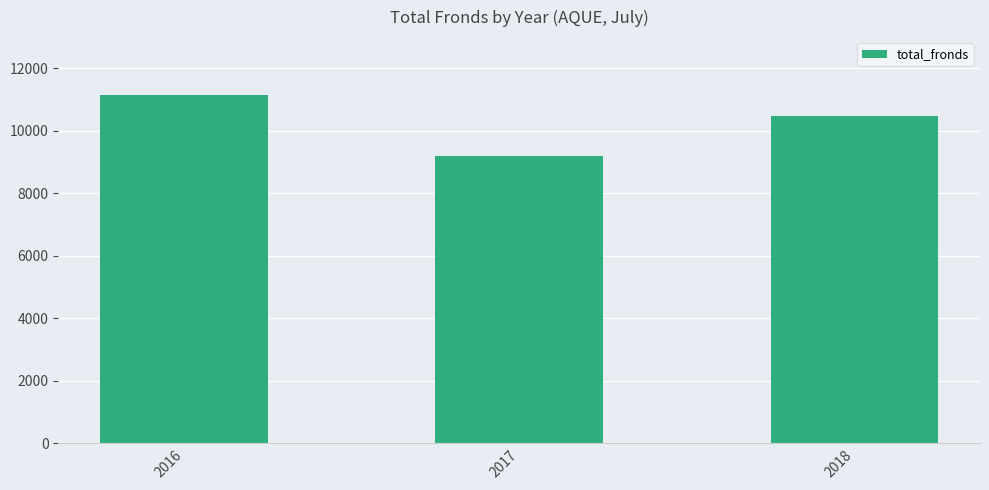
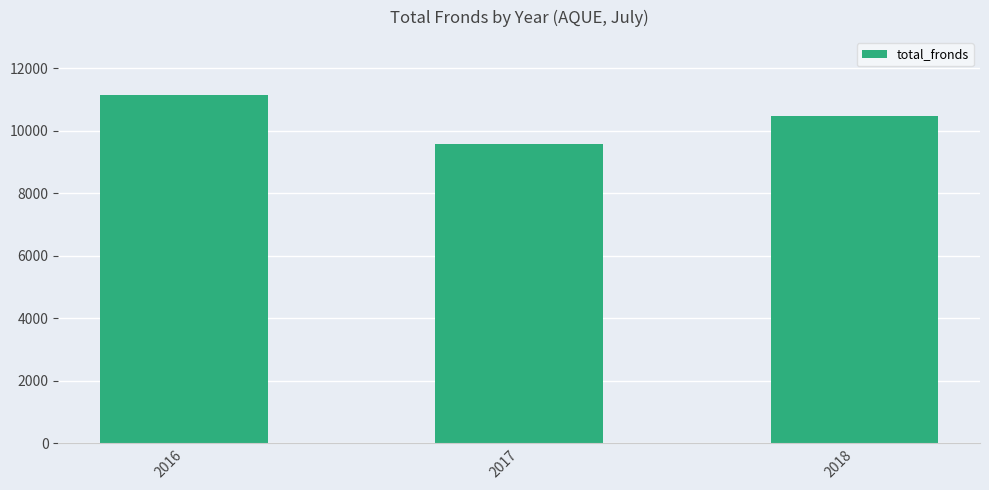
2017: 9200 -> 9600
